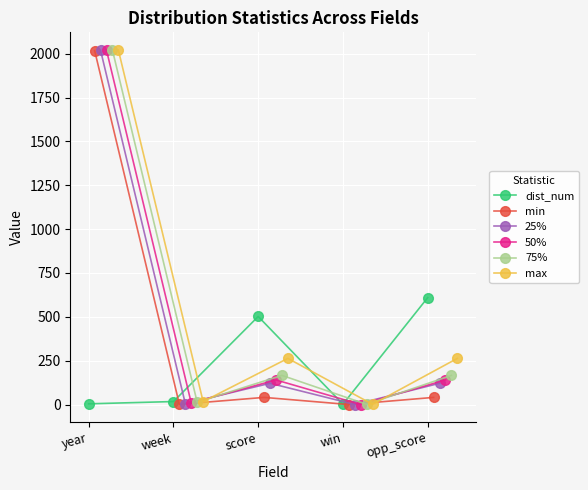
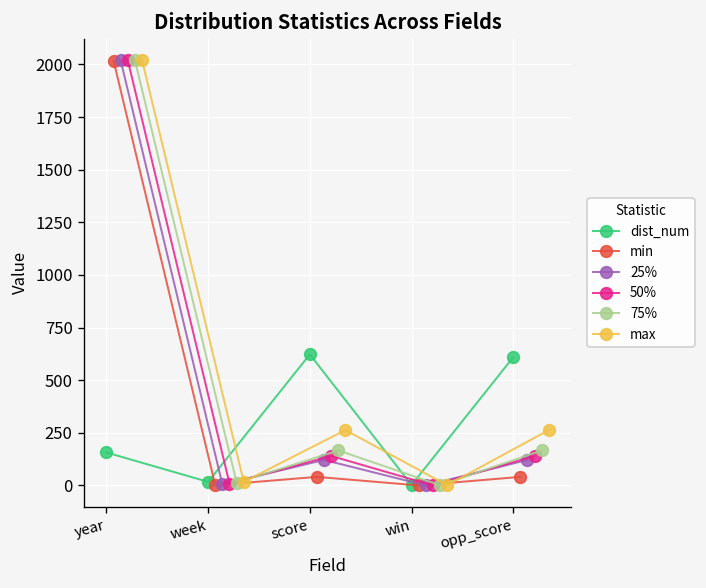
dist_num, year: 0 -> 160
dist_num, score: 500 -> 620
